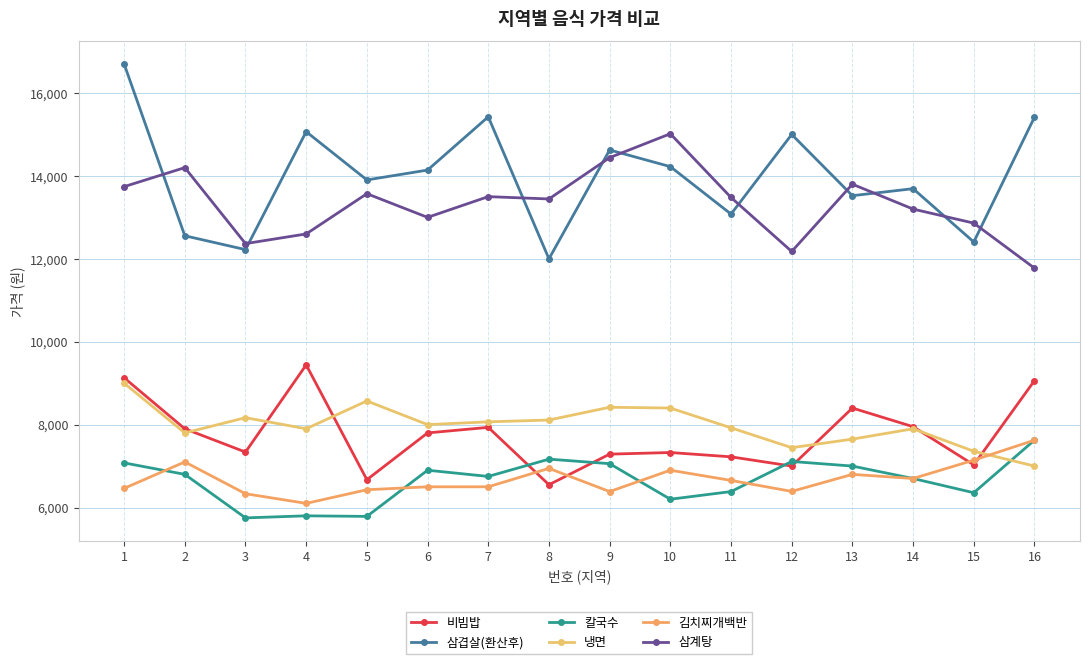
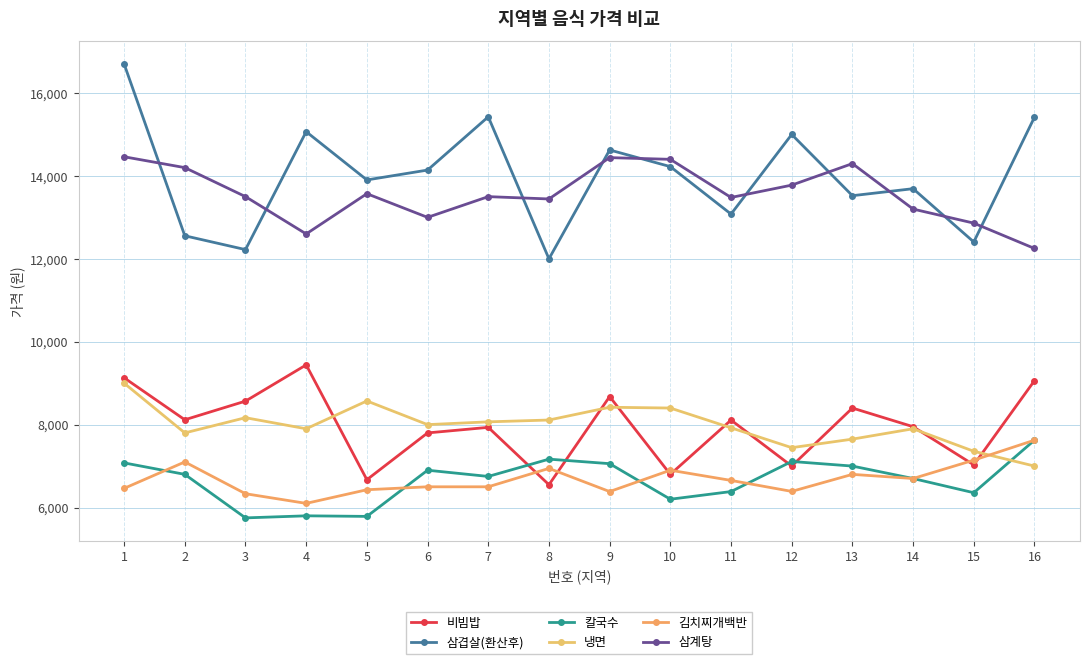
삼계탕, 1: 13,700 -> 14,500
비빔밥, 2: 7,900 -> 8,100
비빔밥, 3: 7,300 -> 8,600
삼계탕, 3: 12,400 -> 13,500
비빔밥, 9: 7,300 -> 8,700
비빔밥, 10: 7,300 -> 6,800
삼계탕, 10: 15,000 -> 14,400
비빔밥, 11: 7,200 -> 8,100
삼계탕, 12: 12,200 -> 13,800
삼계탕, 13: 13,800 -> 14,300
삼계탕, 16: 11,800 -> 12,300
